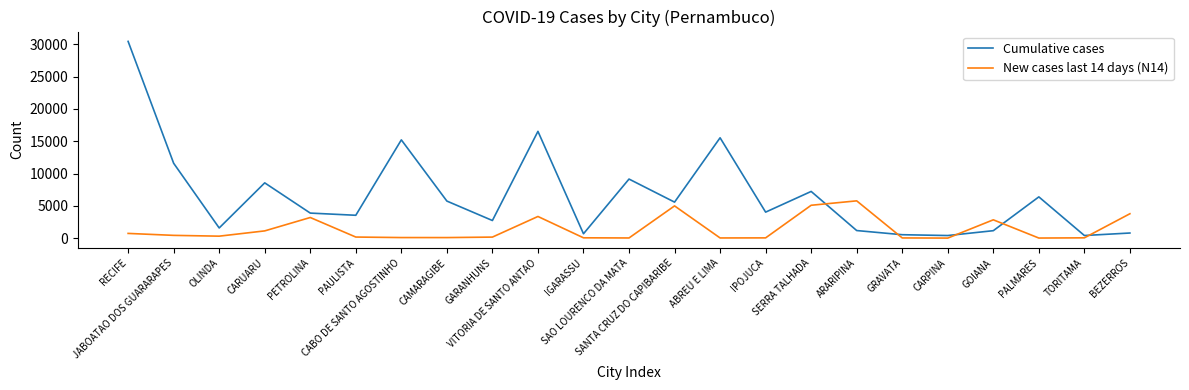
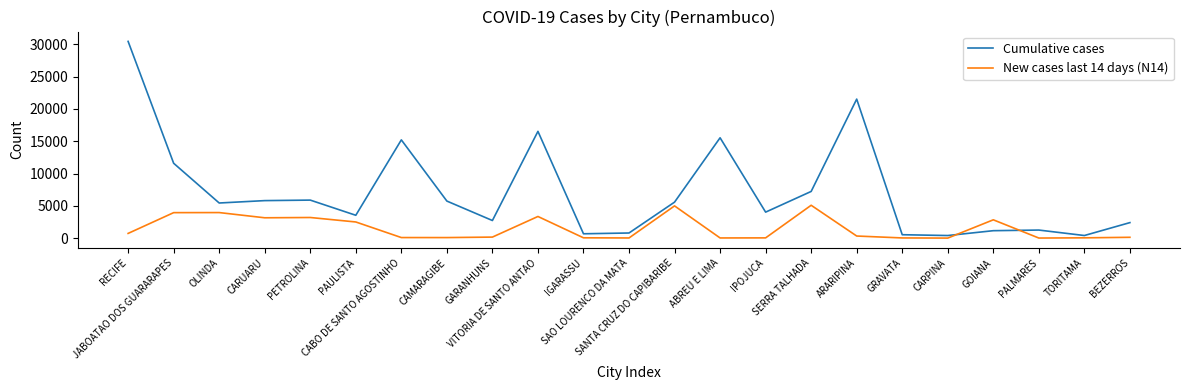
New cases last 14 days (N14), JABOATAO DOS GUARARAPES: 0 -> 4000
Cumulative cases, OLINDA: 2000 -> 5000
New cases last 14 days (N14), OLINDA: 0 -> 4000
Cumulative cases, CARUARU: 9000 -> 6000
New cases last 14 days (N14), CARUARU: 1000 -> 3000
Cumulative cases, PETROLINA: 4000 -> 6000
New cases last 14 days (N14), PAULISTA: 0 -> 3000
Cumulative cases, SAO LOURENCO DA MATA: 9000 -> 1000
Cumulative cases, ARARIPINA: 1000 -> 22000
New cases last 14 days (N14), ARARIPINA: 6000 -> 0
Cumulative cases, PALMARES: 6000 -> 1000
Cumulative cases, BEZERROS: 1000 -> 2000
New cases last 14 days (N14), BEZERROS: 4000 -> 0
